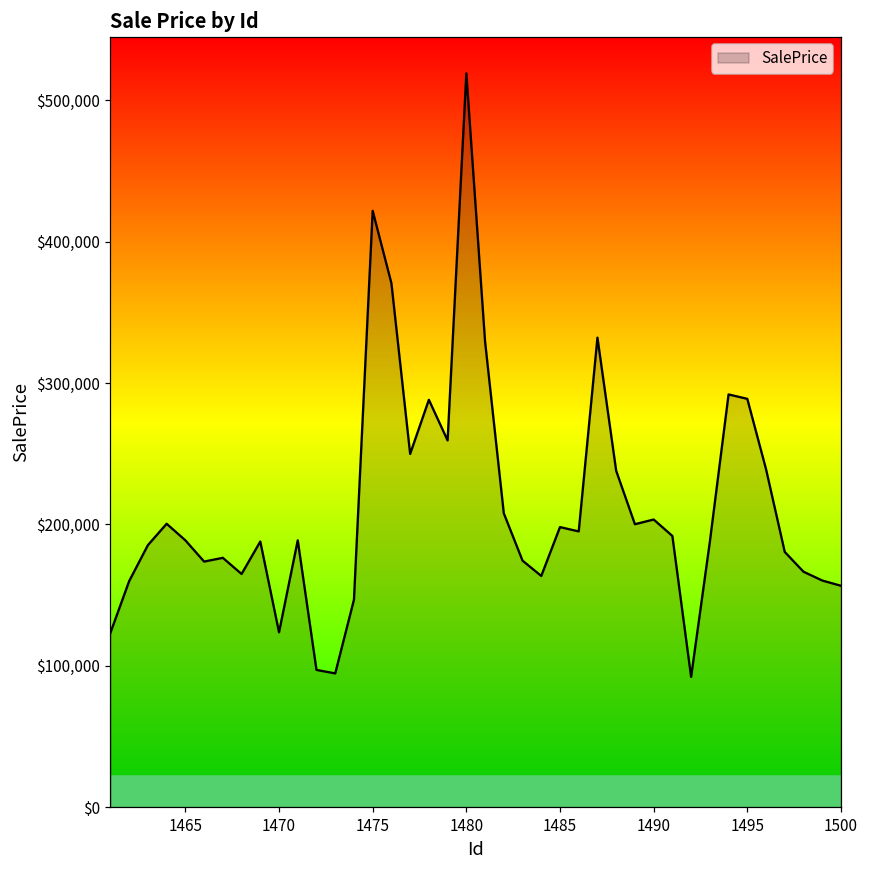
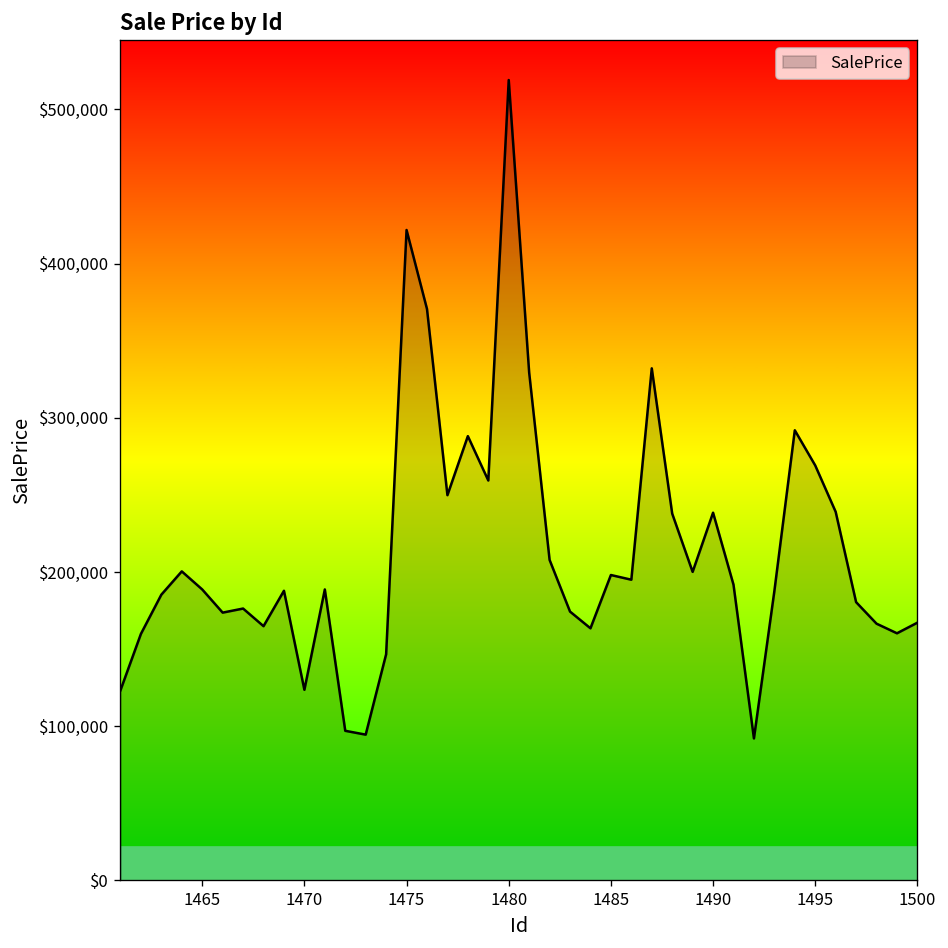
SalePrice, 1490: $203,000 -> $238,000
SalePrice, 1495: $289,000 -> $269,000
SalePrice, 1500: $157,000 -> $167,000
